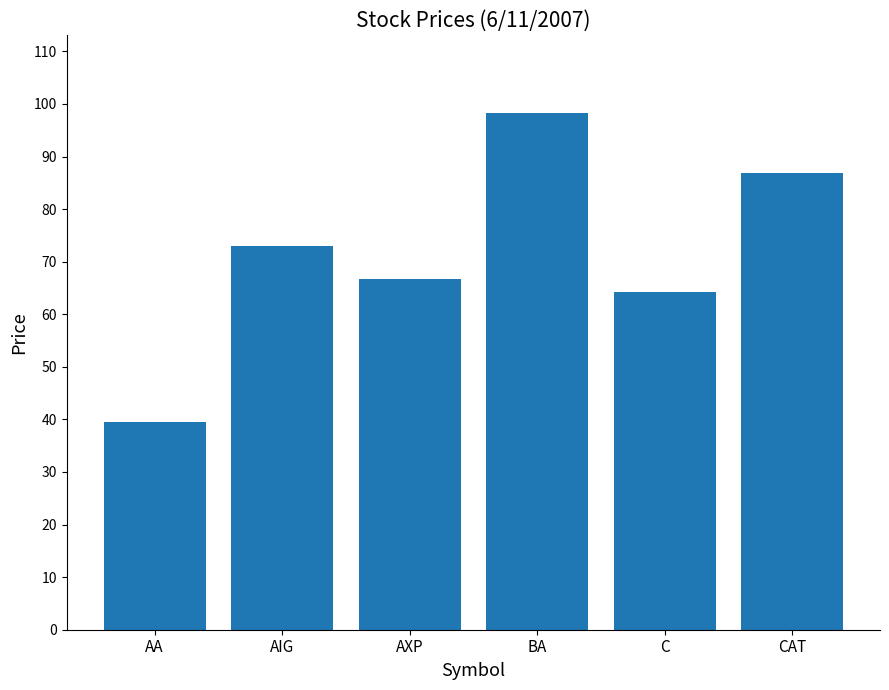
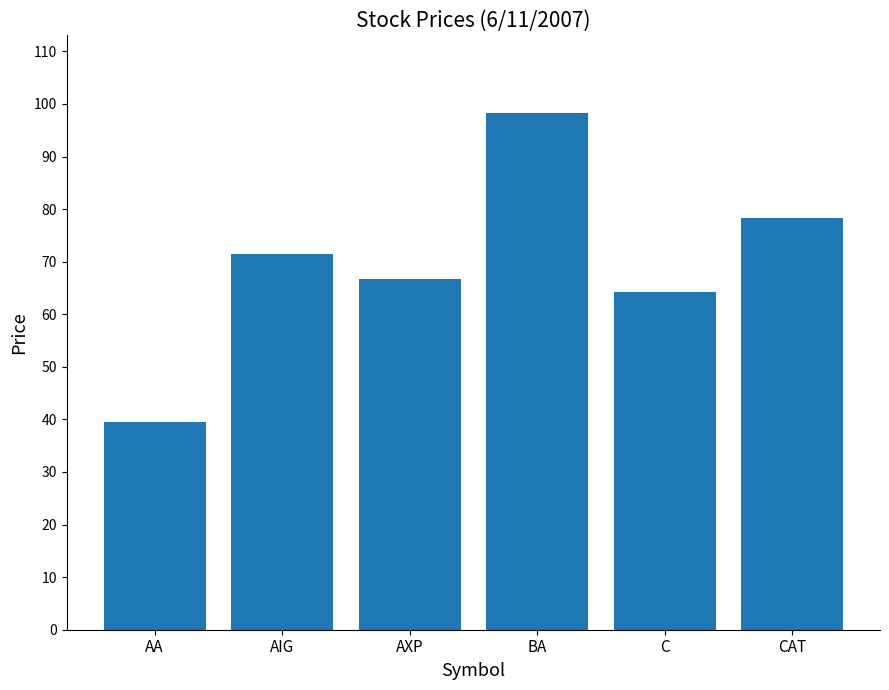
AIG: 73 -> 71
CAT: 87 -> 78
